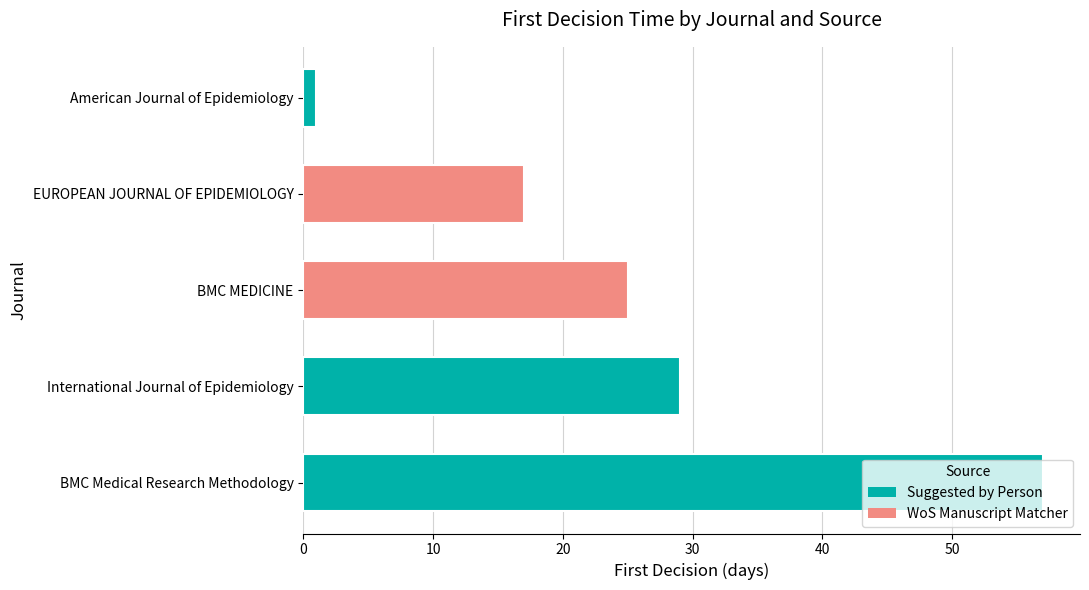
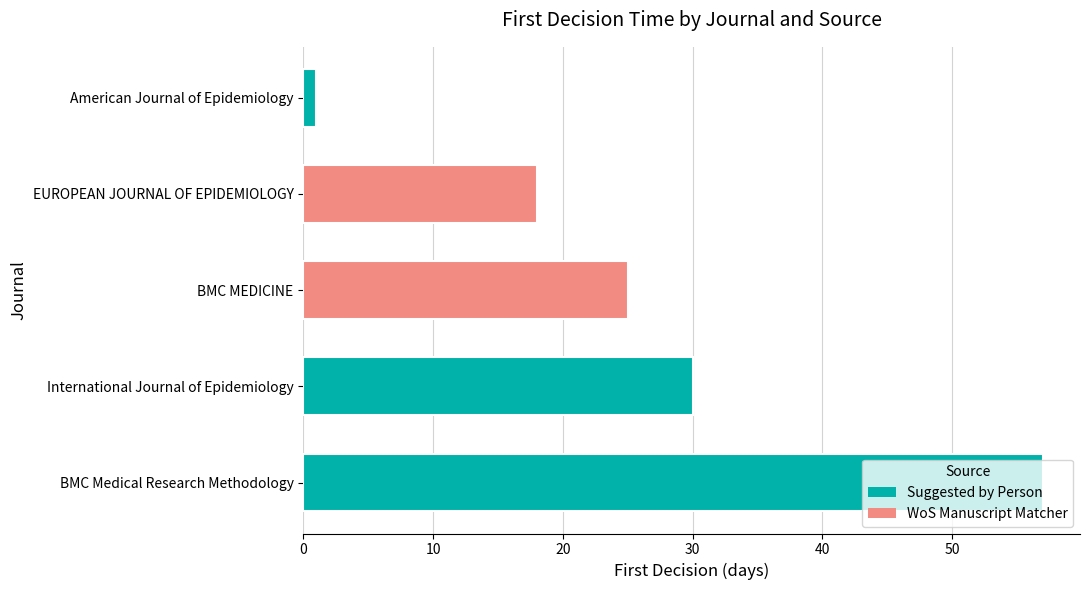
EUROPEAN JOURNAL OF EPIDEMIOLOGY: 17 -> 18
International Journal of Epidemiology: 29 -> 30
